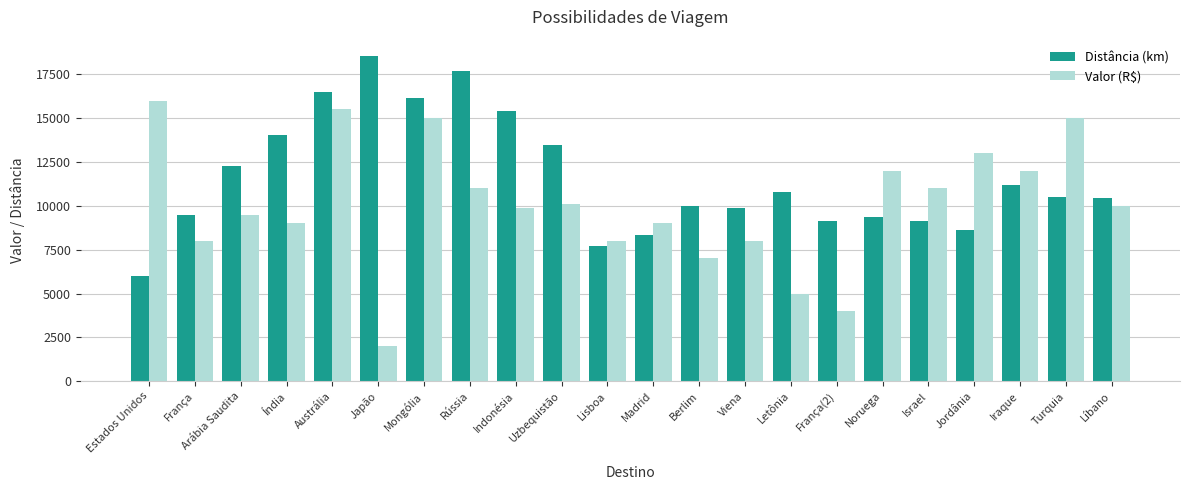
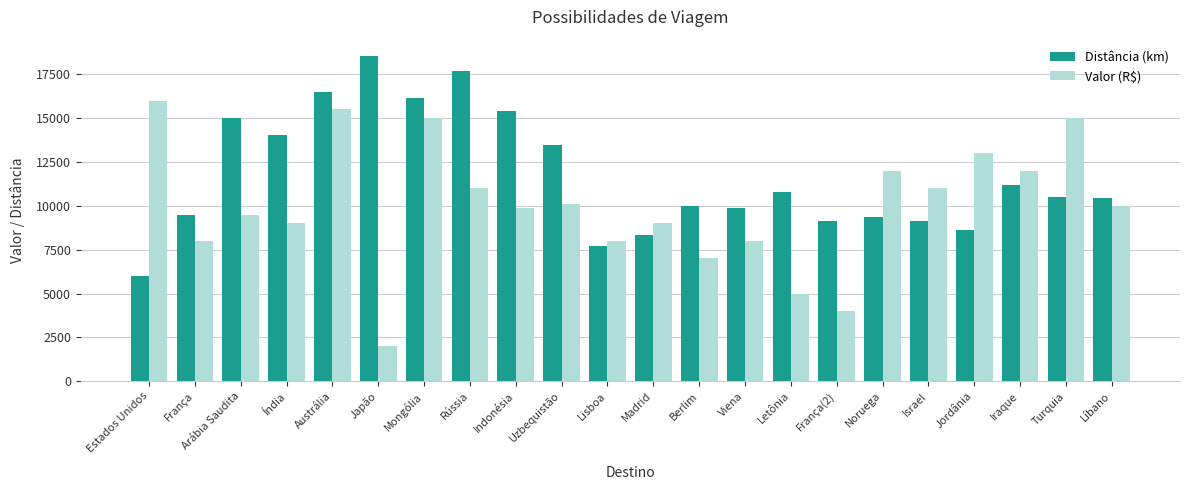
Distância (km), Arábia Saudita: 12300 -> 15000
